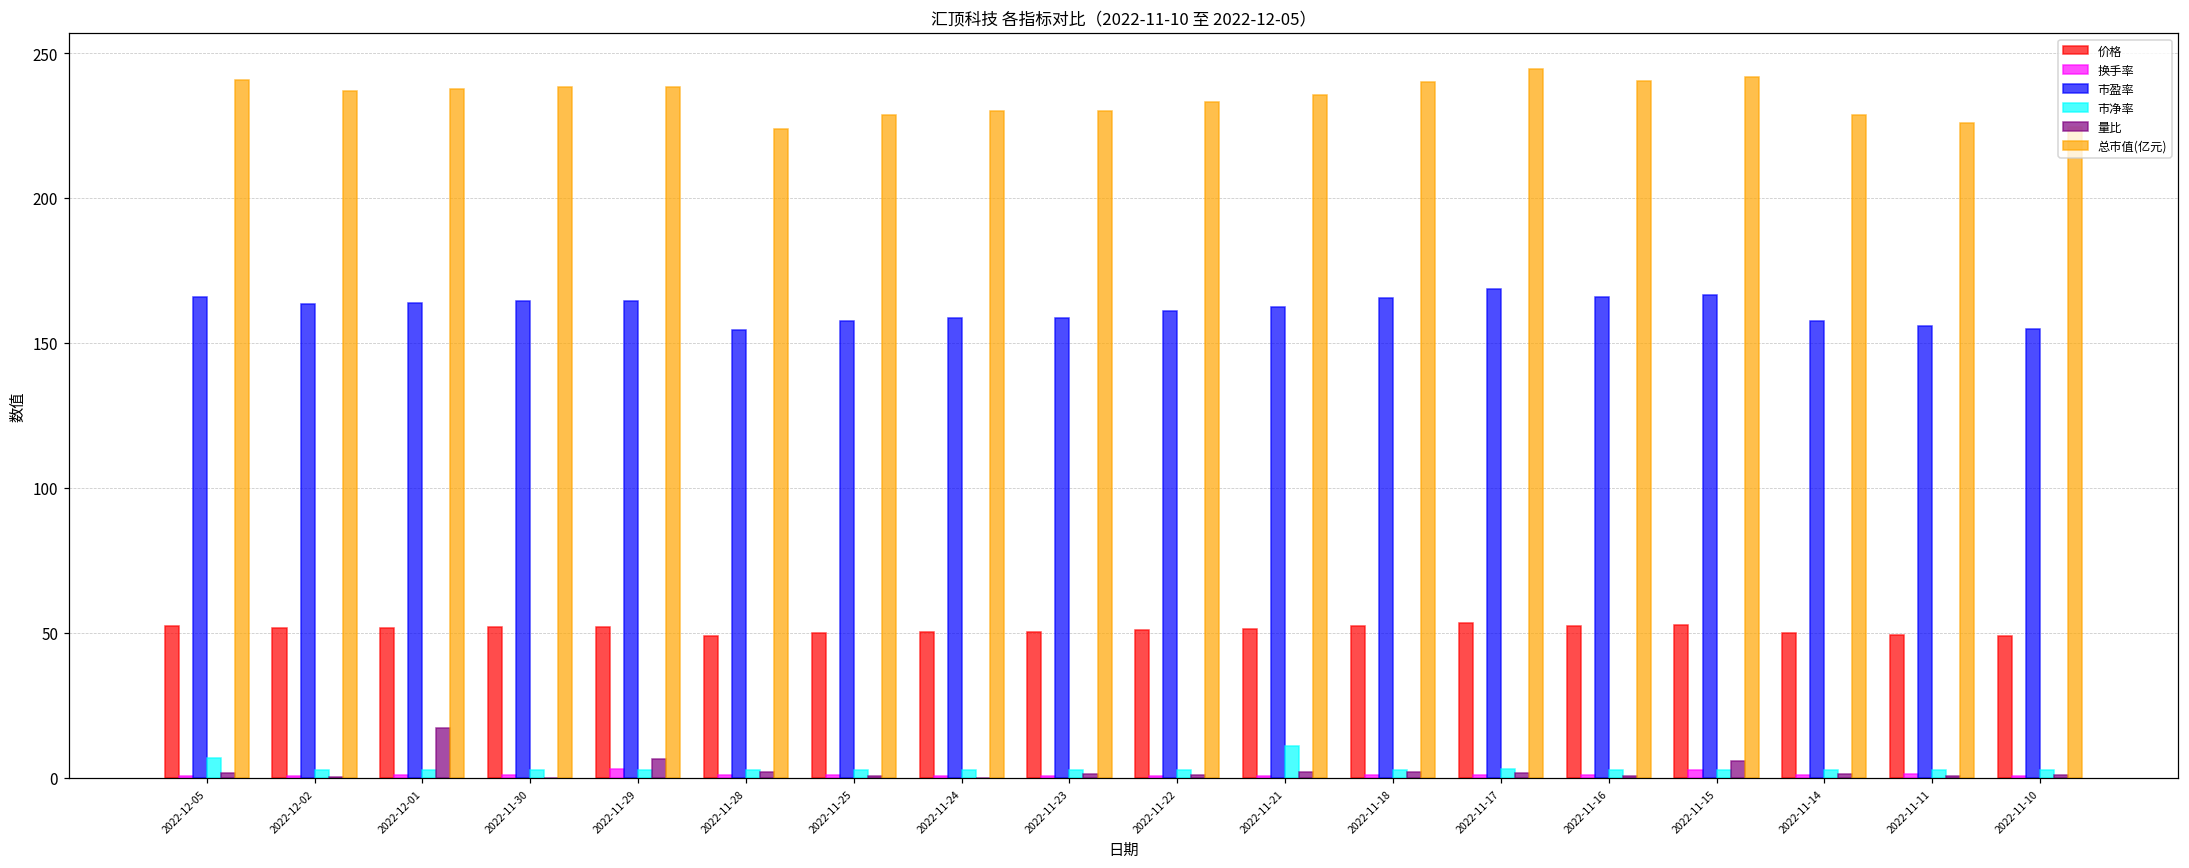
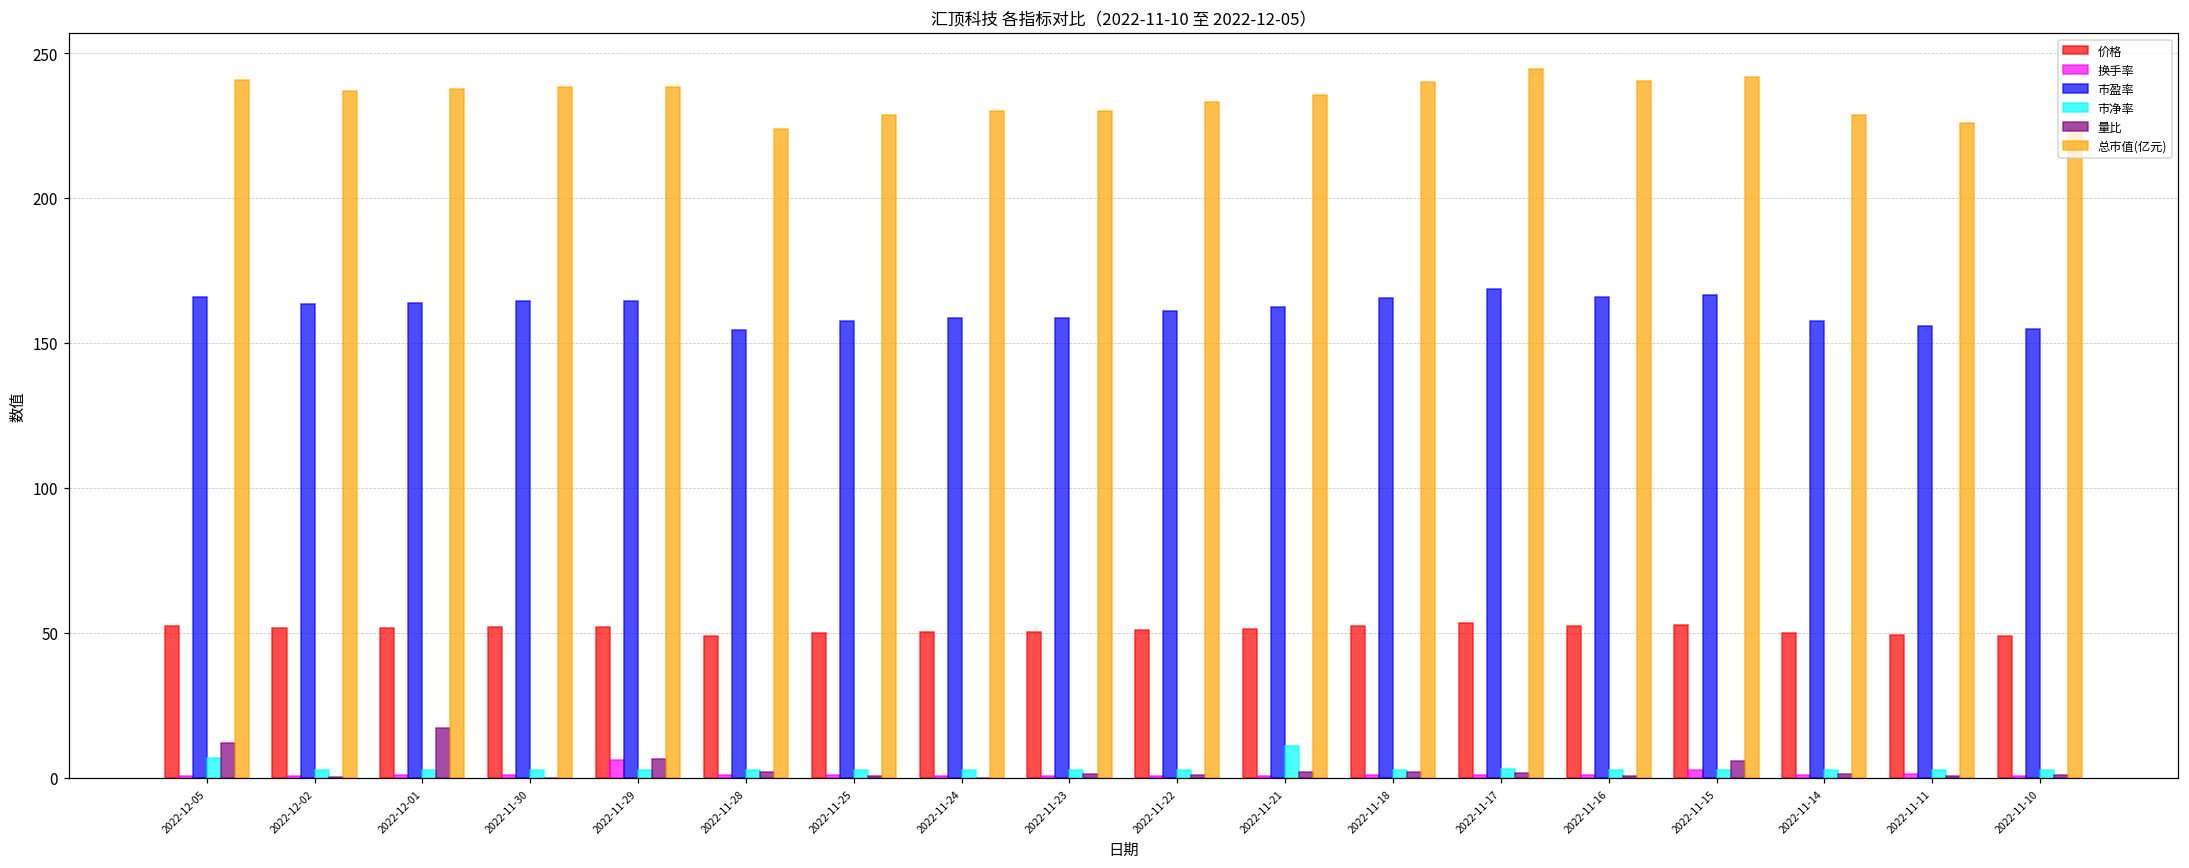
量比, 2022-12-05: 2 -> 12
换手率, 2022-11-29: 3 -> 6
